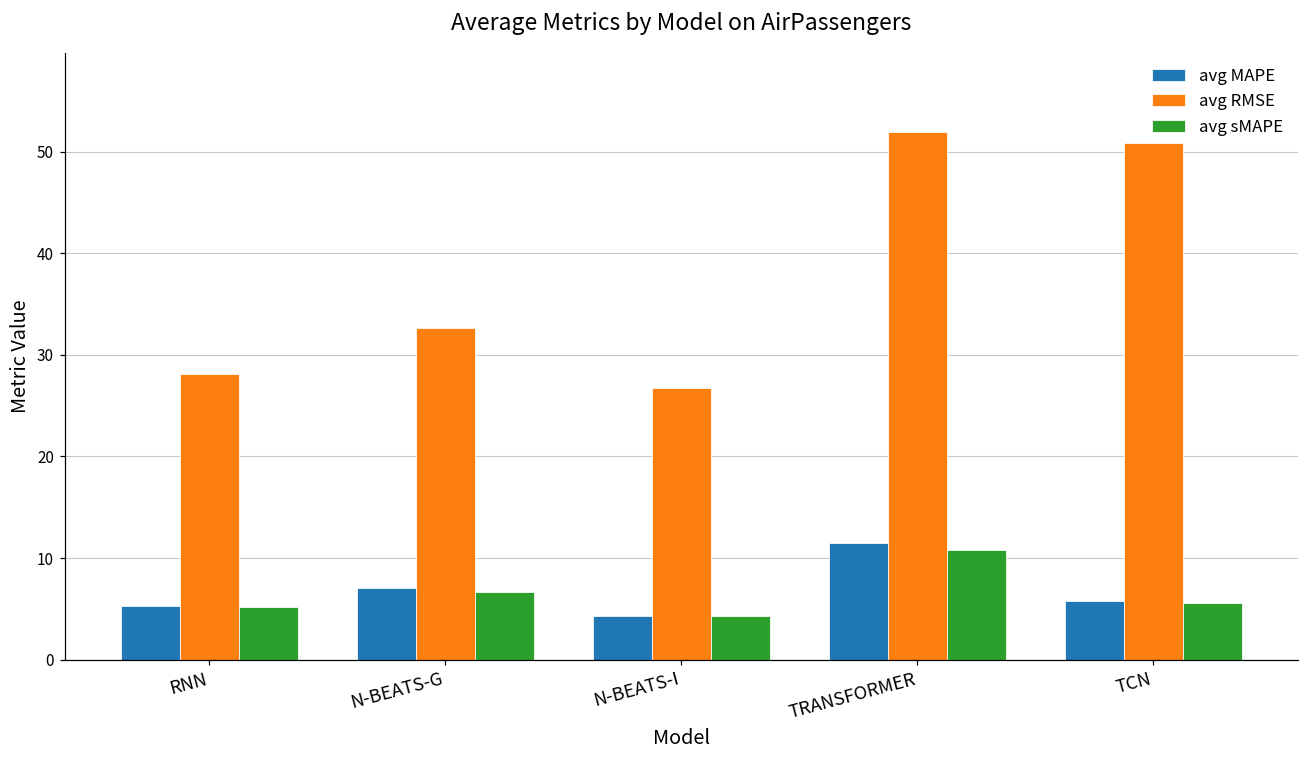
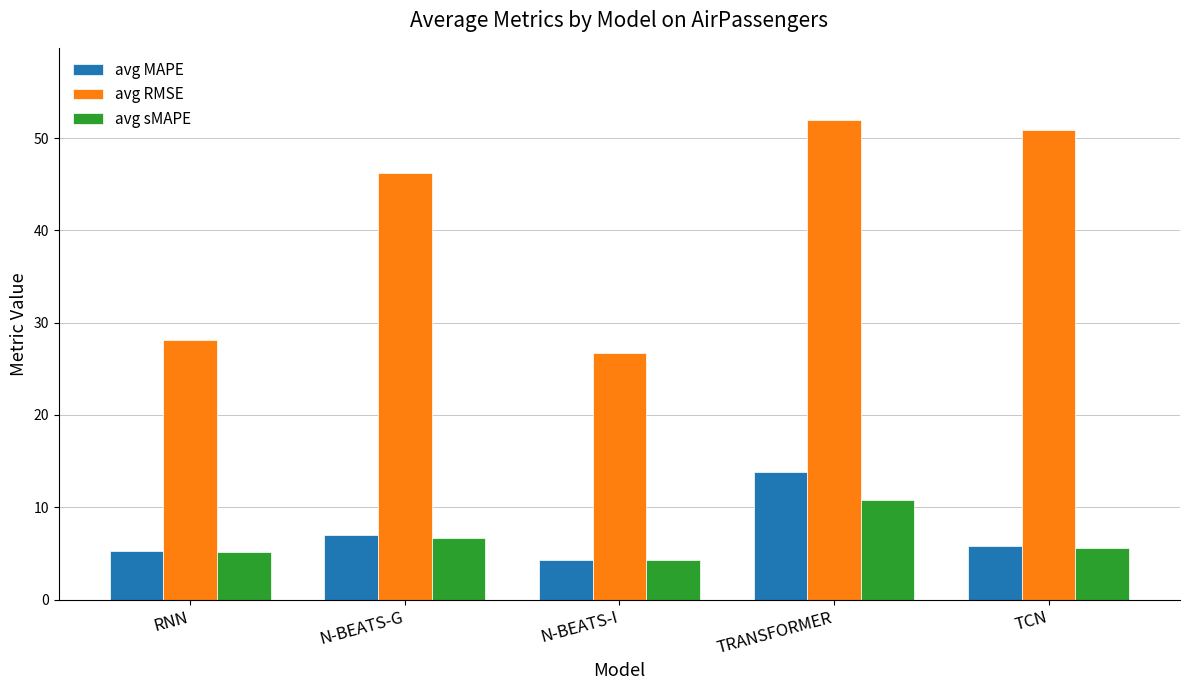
avg RMSE, N-BEATS-G: 33 -> 46
avg MAPE, TRANSFORMER: 12 -> 14
